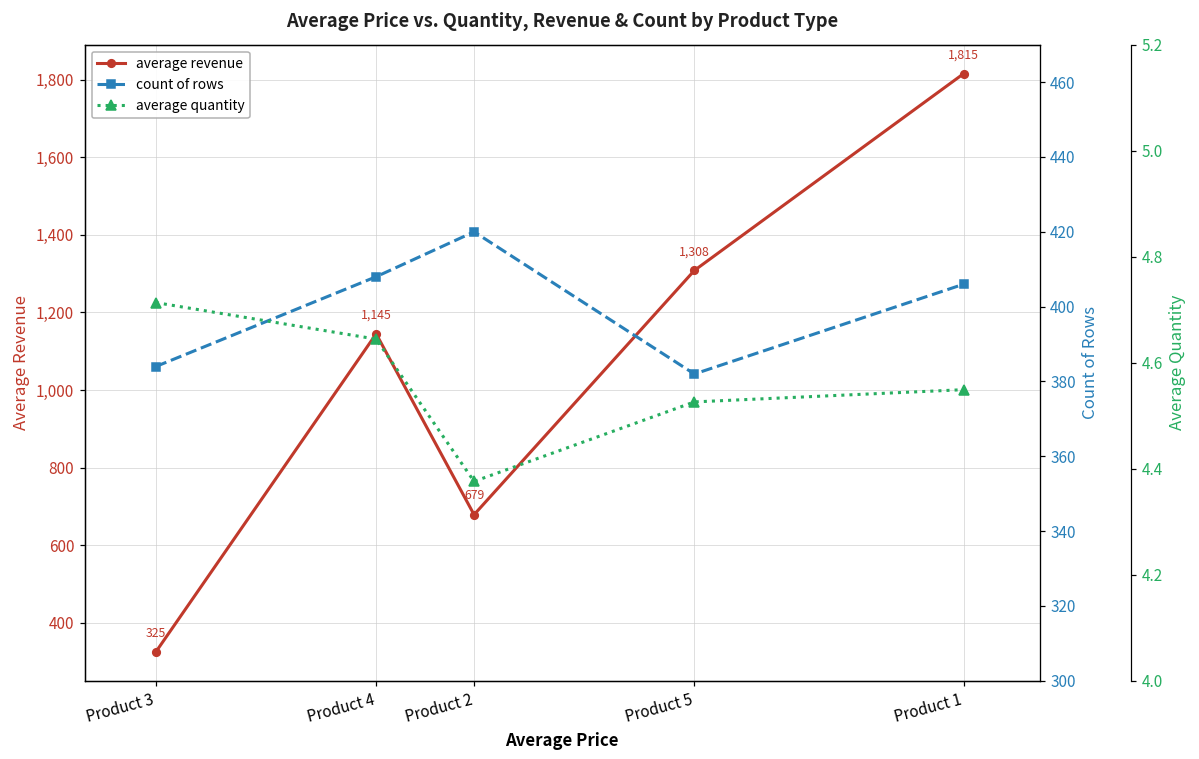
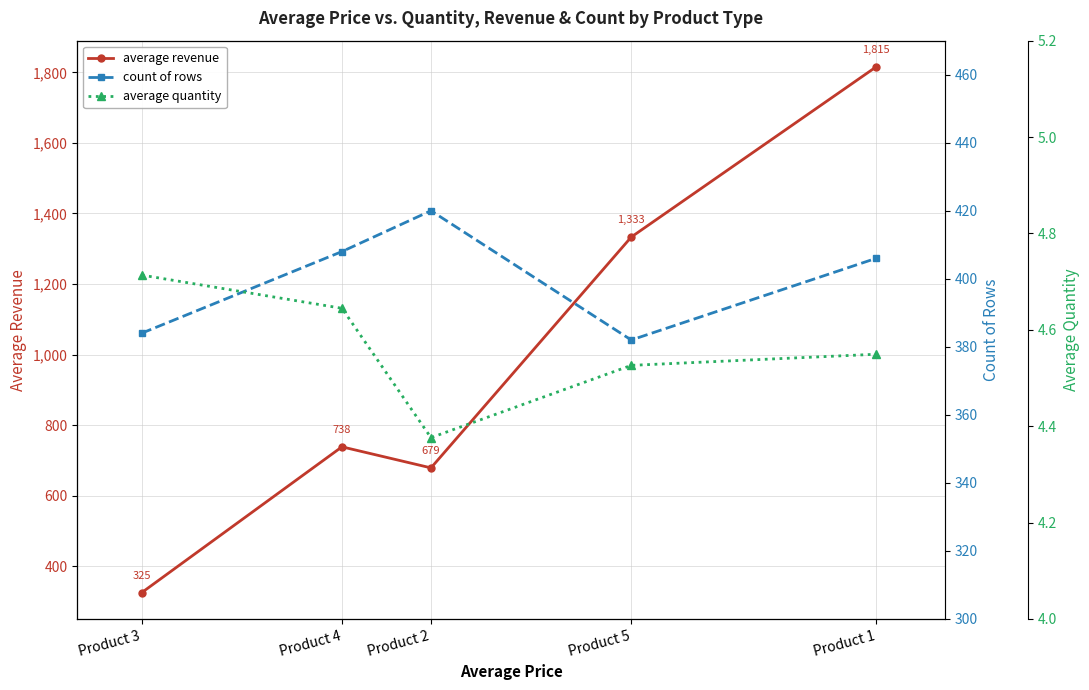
average revenue, Product 4: 1,145 -> 738
average revenue, Product 5: 1,308 -> 1,333
